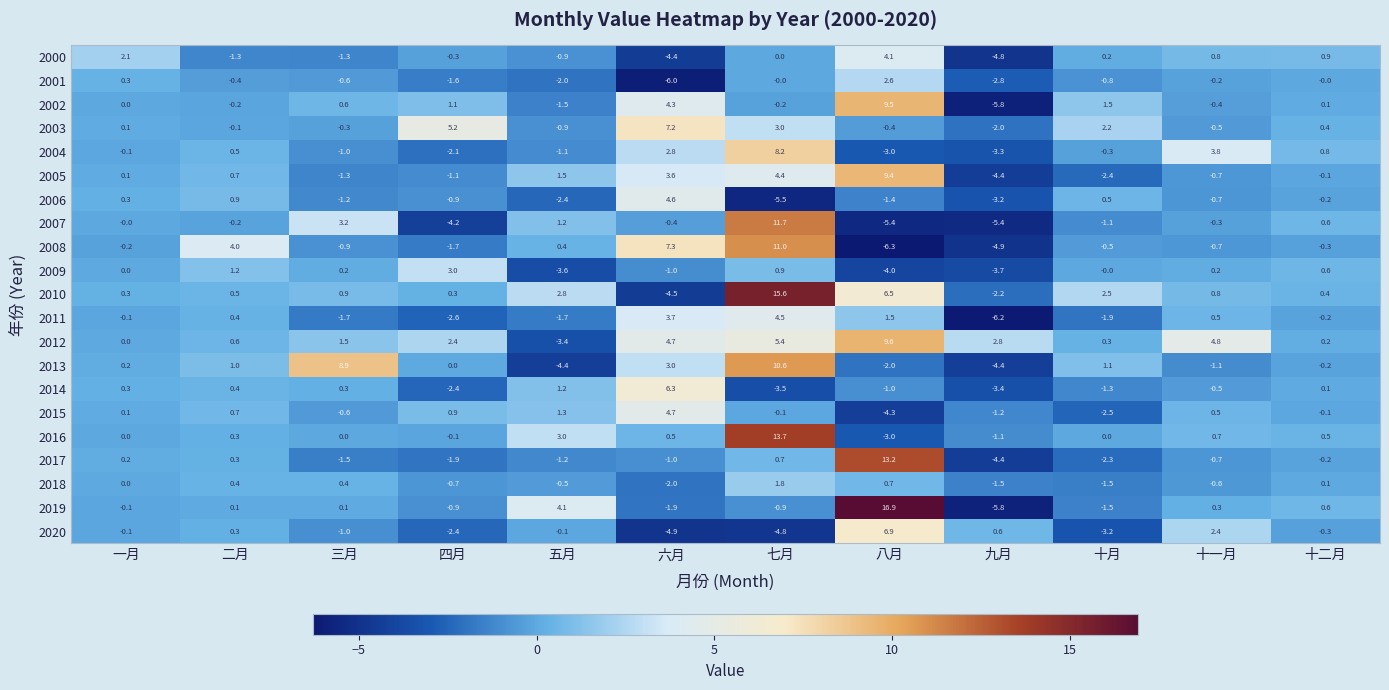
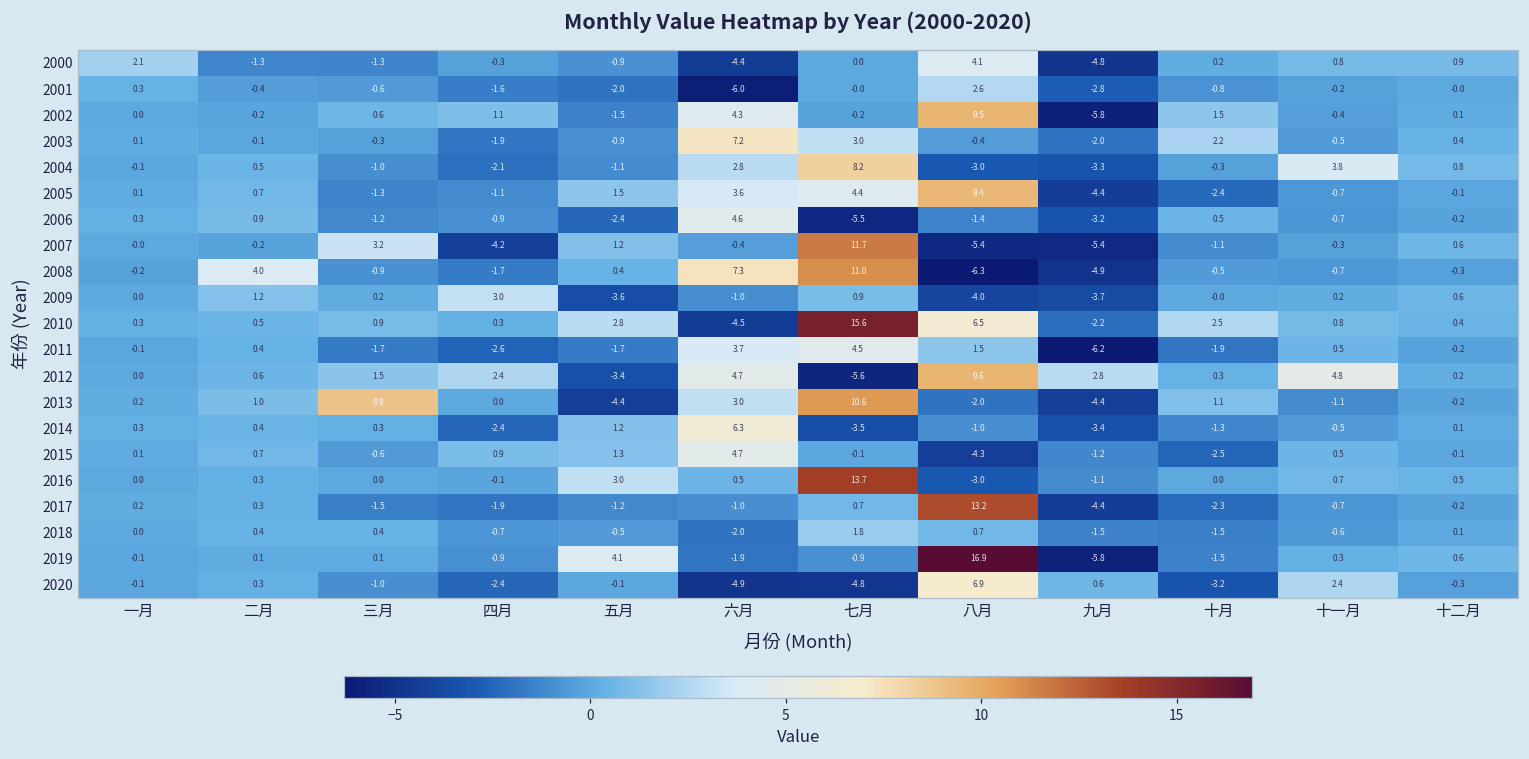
2003, 四月: 5.2 -> -1.9
2012, 七月: 5.4 -> -5.6
